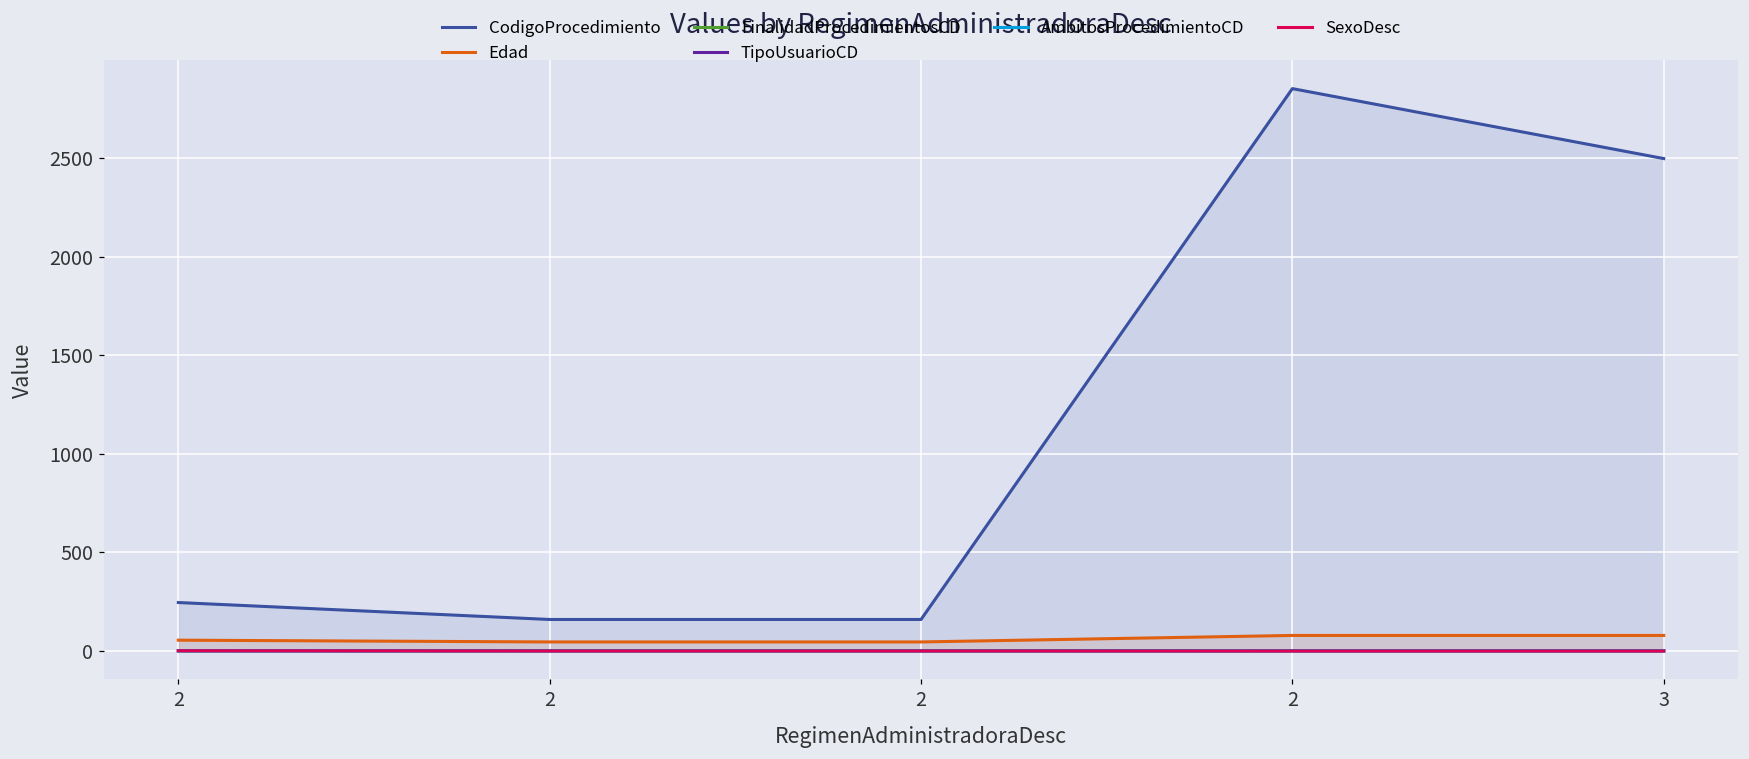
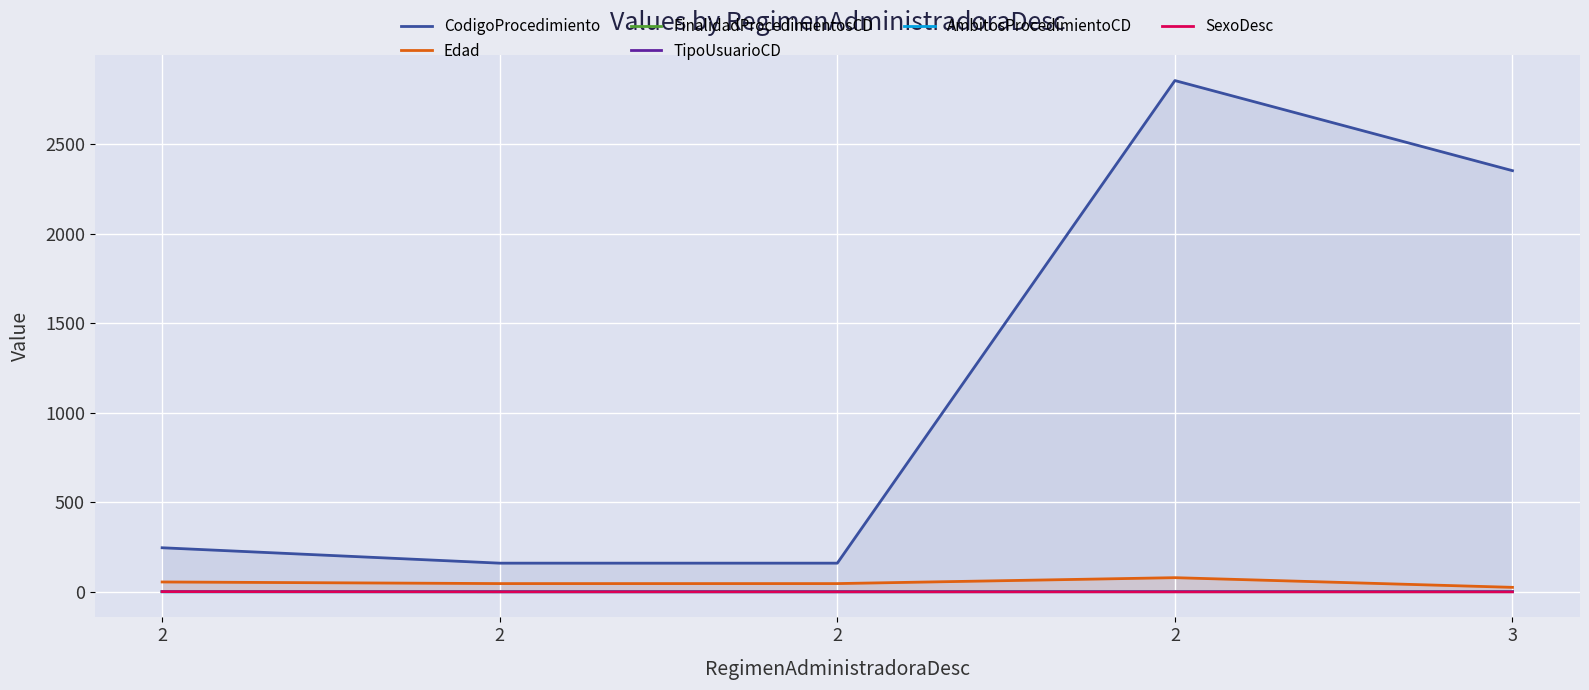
CodigoProcedimiento, 3: 2500 -> 2350
Edad, 3: 80 -> 30
